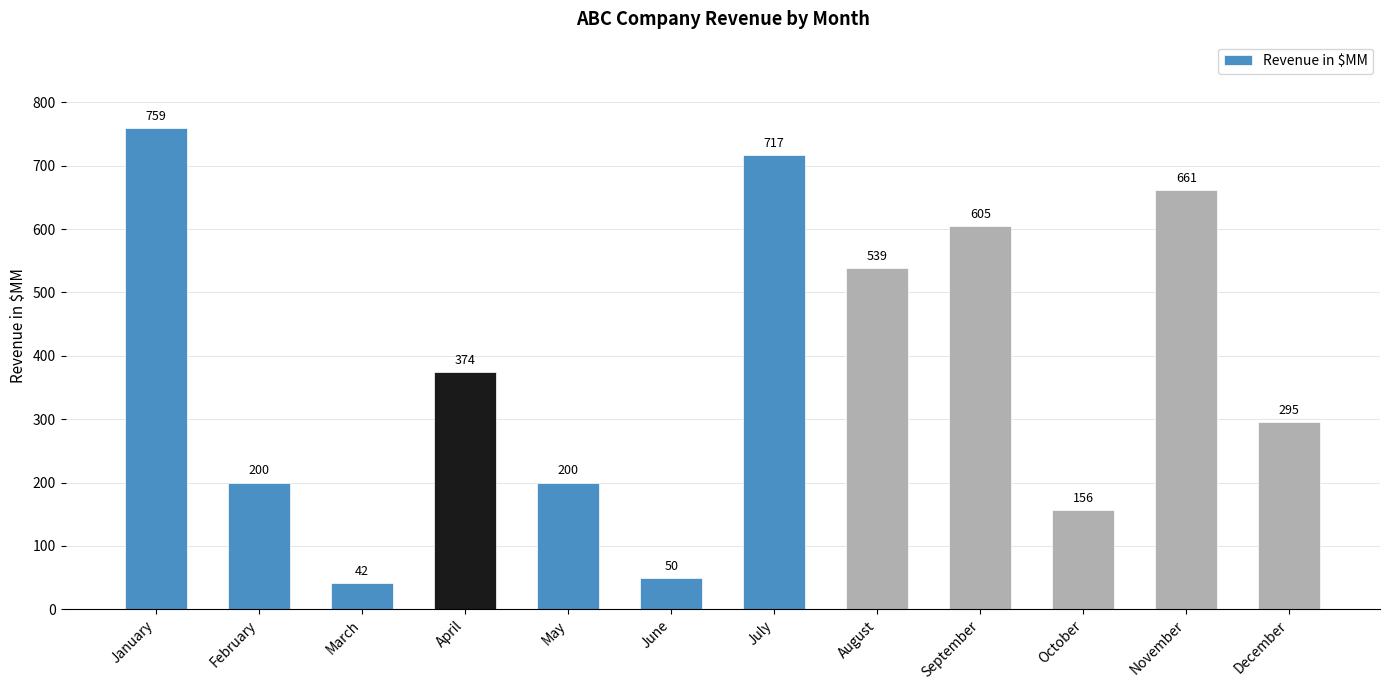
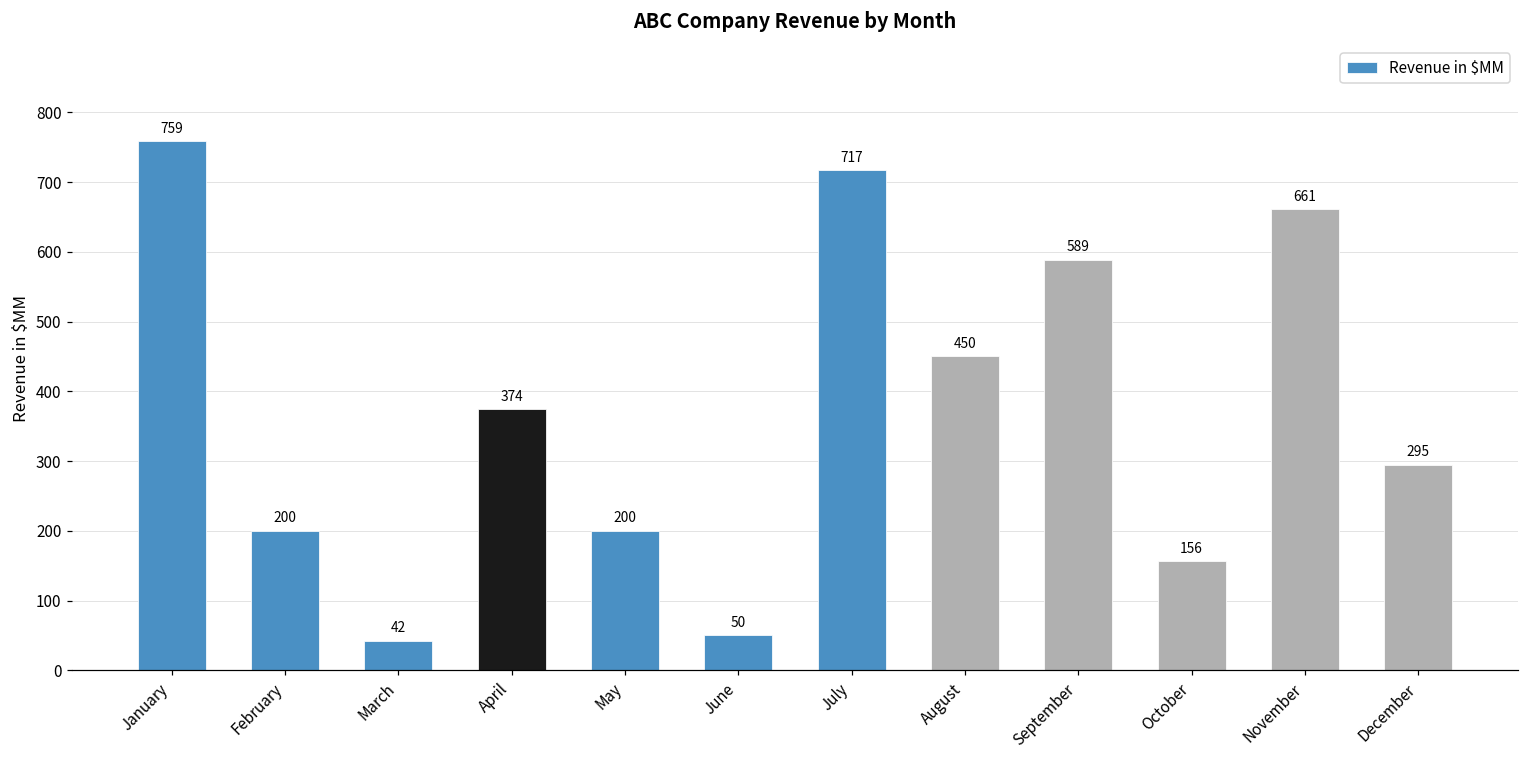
August: 539 -> 450
September: 605 -> 589
